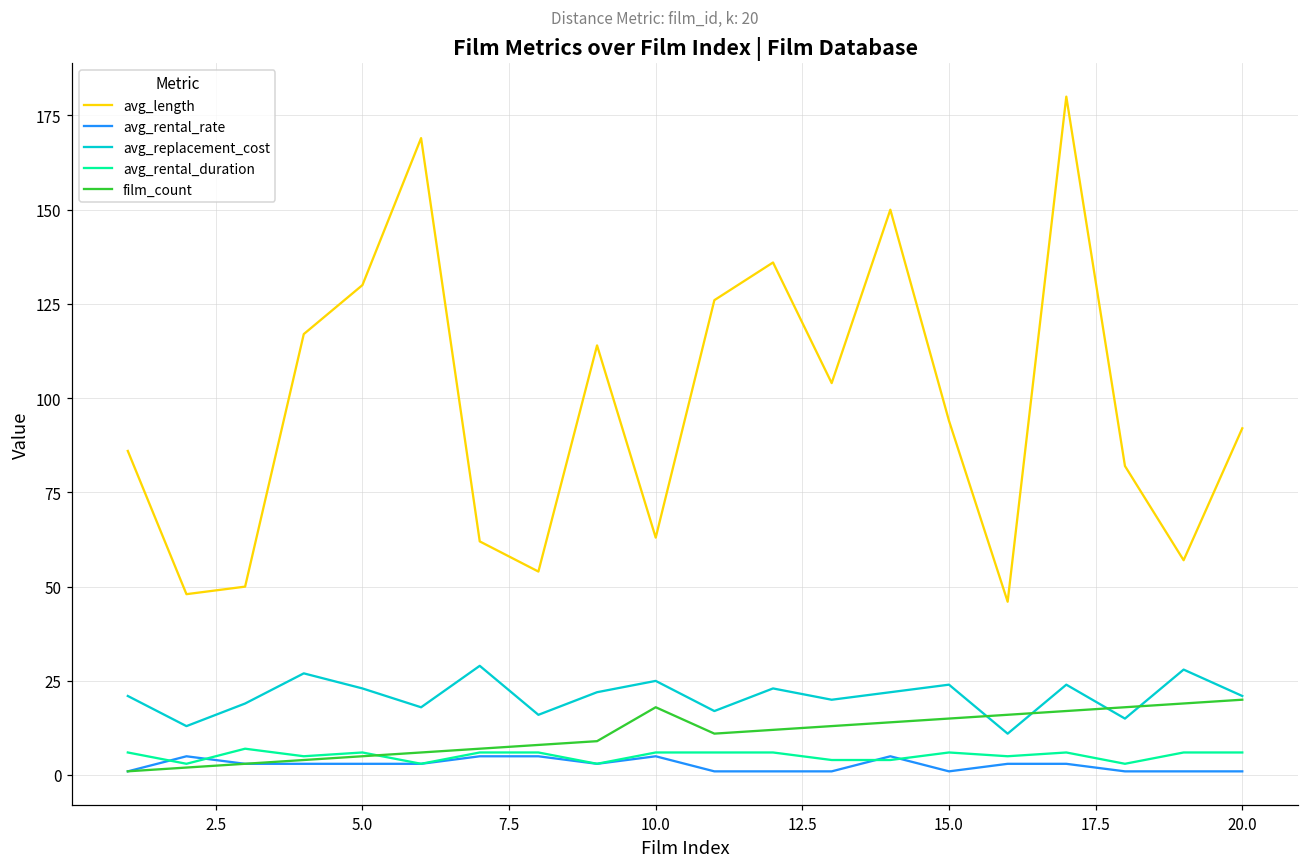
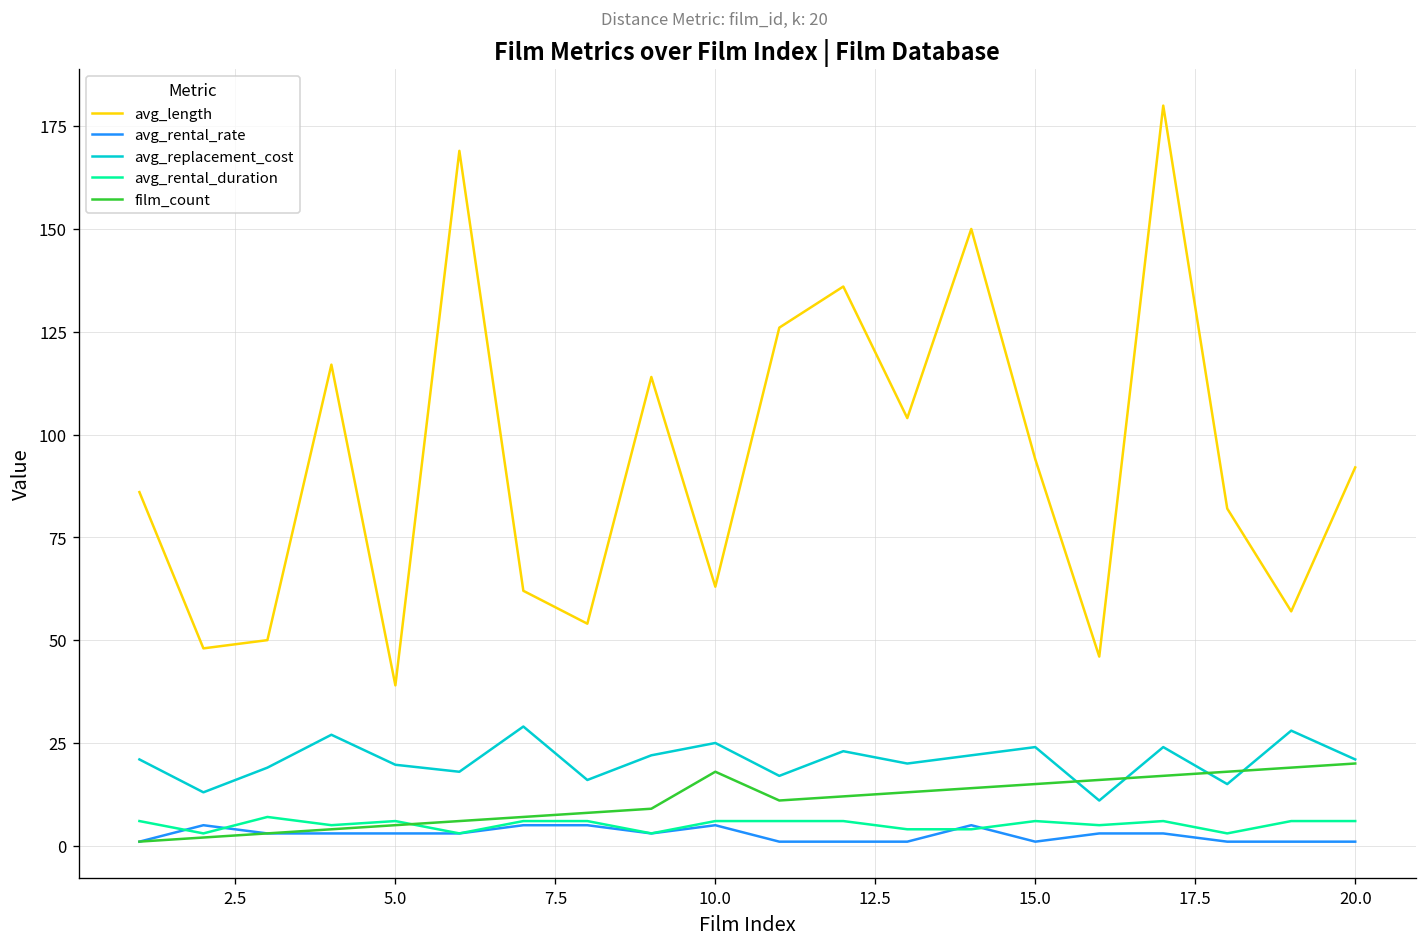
avg_length, 5.0: 130 -> 39
avg_replacement_cost, 5.0: 23 -> 20
